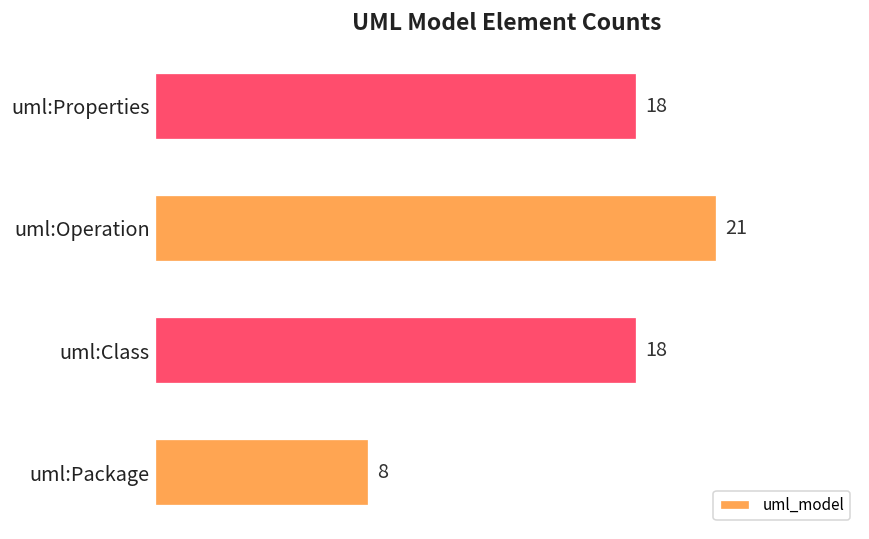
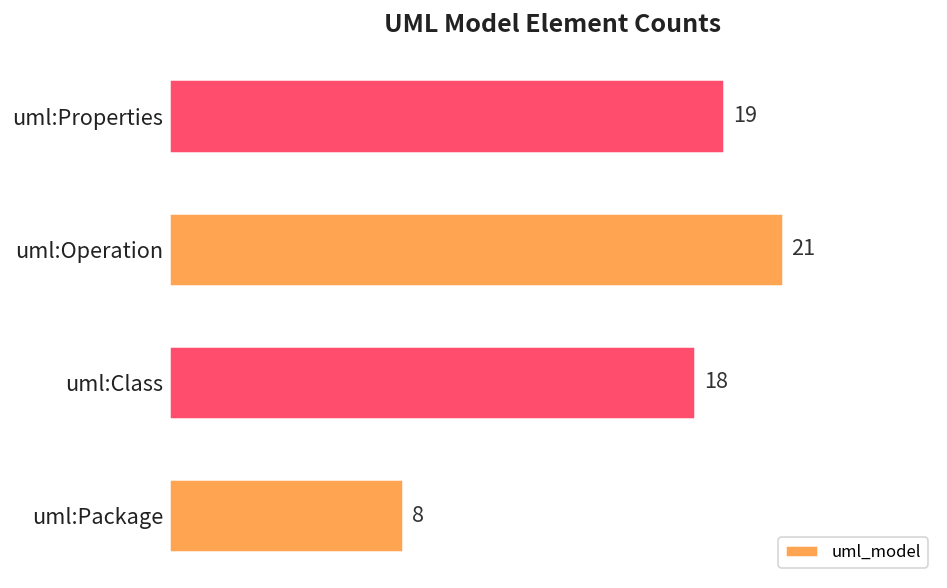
uml:Properties: 18 -> 19
